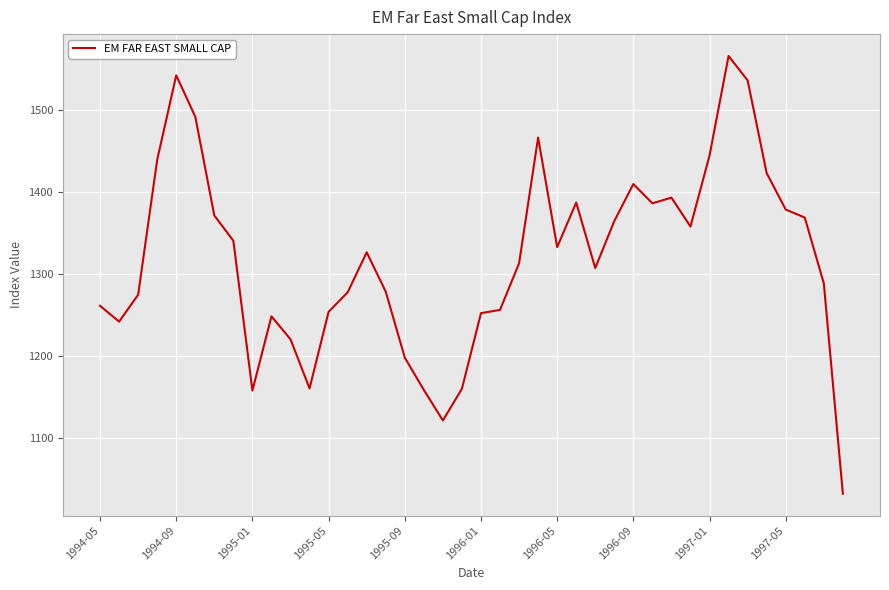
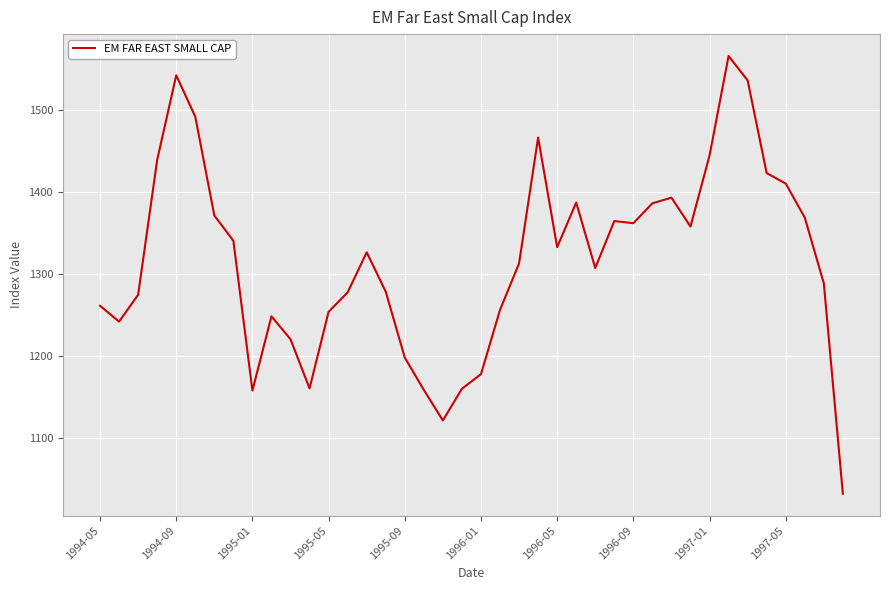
1996-01: 1250 -> 1180
1996-09: 1410 -> 1360
1997-05: 1380 -> 1410
